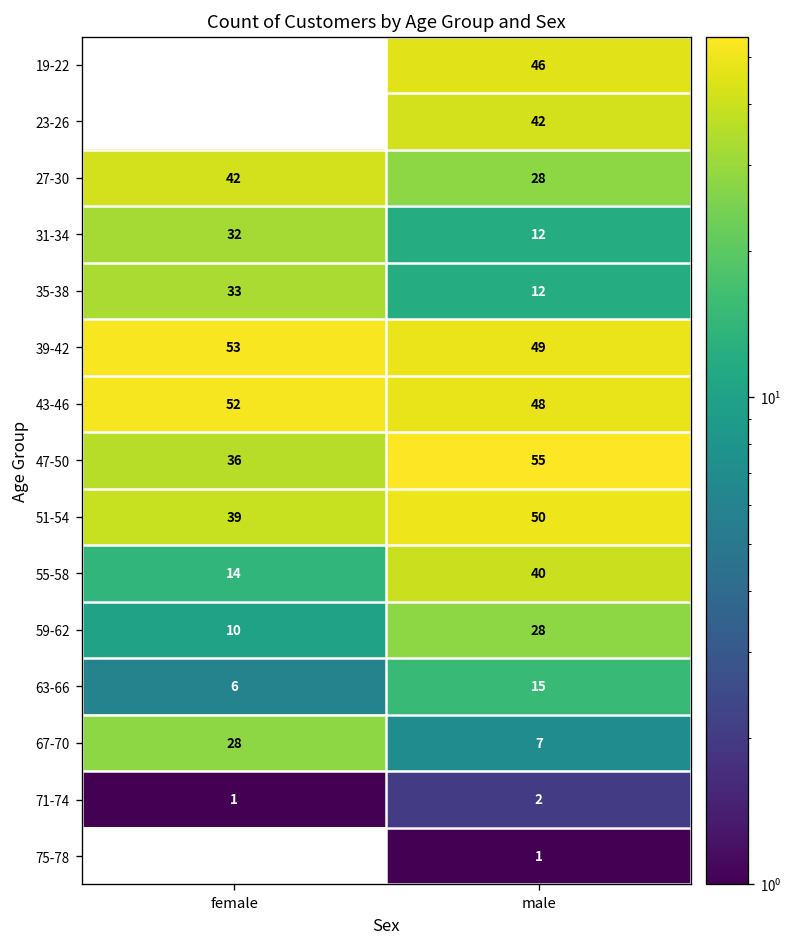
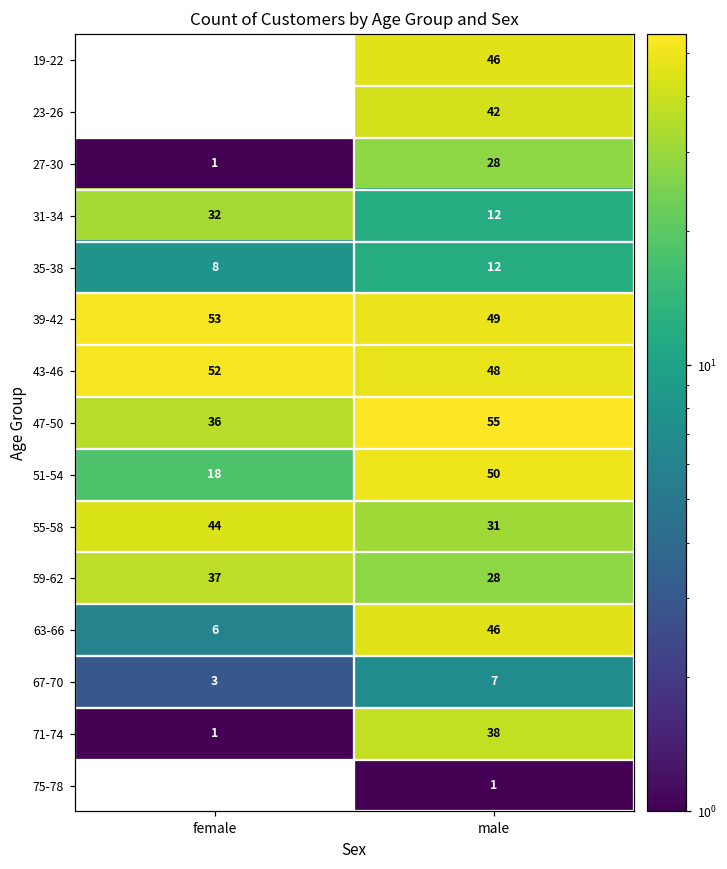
27-30, female: 42 -> 1
35-38, female: 33 -> 8
51-54, female: 39 -> 18
55-58, female: 14 -> 44
55-58, male: 40 -> 31
59-62, female: 10 -> 37
63-66, male: 15 -> 46
67-70, female: 28 -> 3
71-74, male: 2 -> 38
